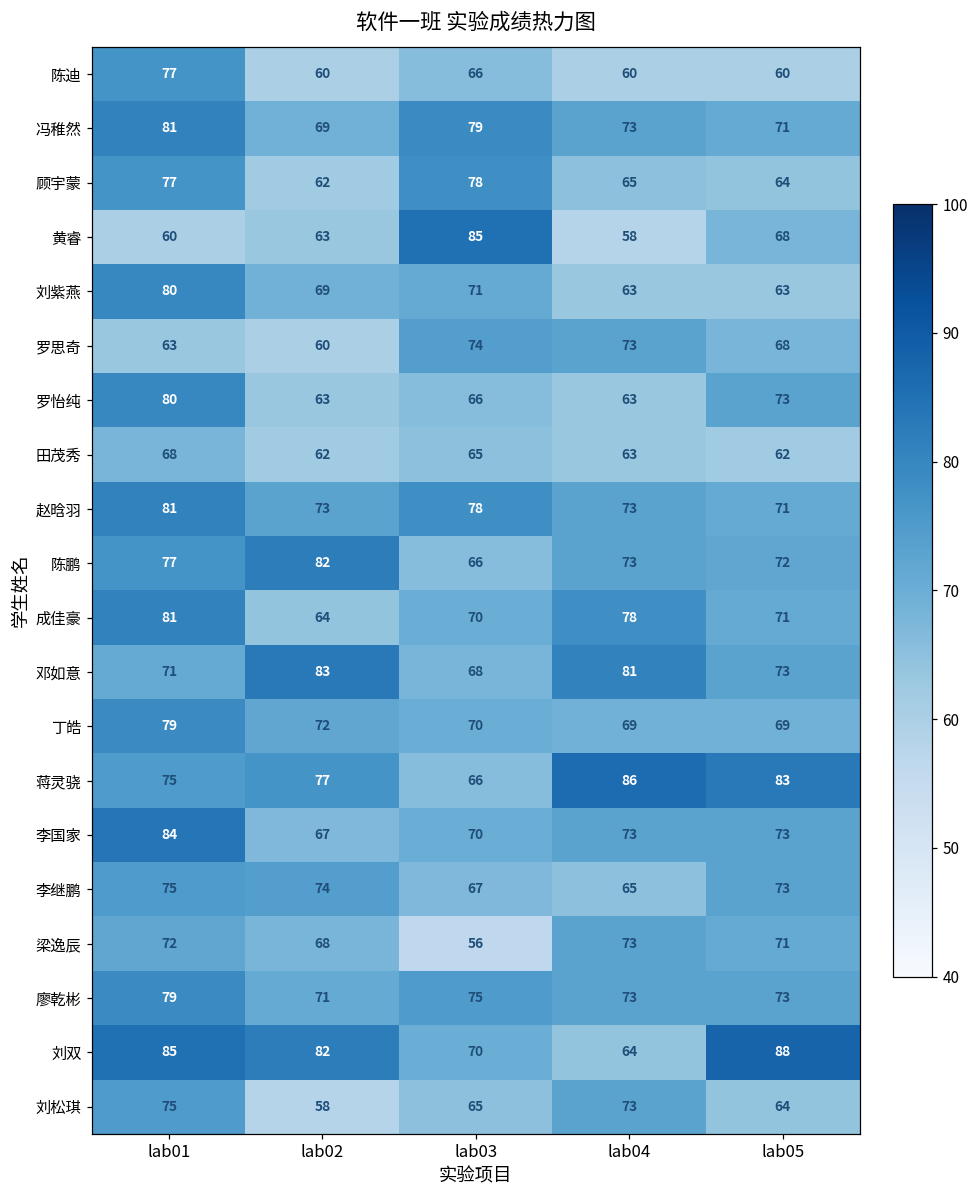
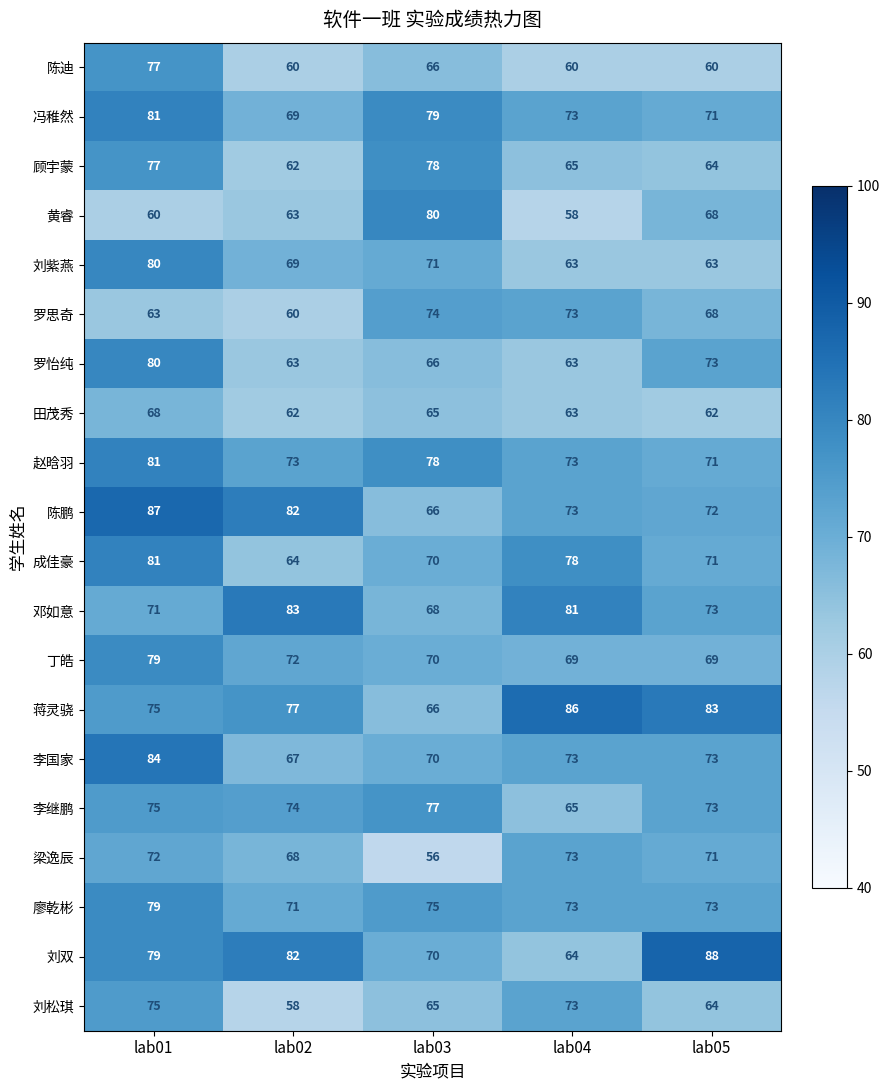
黄睿, lab03: 85 -> 80
陈鹏, lab01: 77 -> 87
李继鹏, lab03: 67 -> 77
刘双, lab01: 85 -> 79
